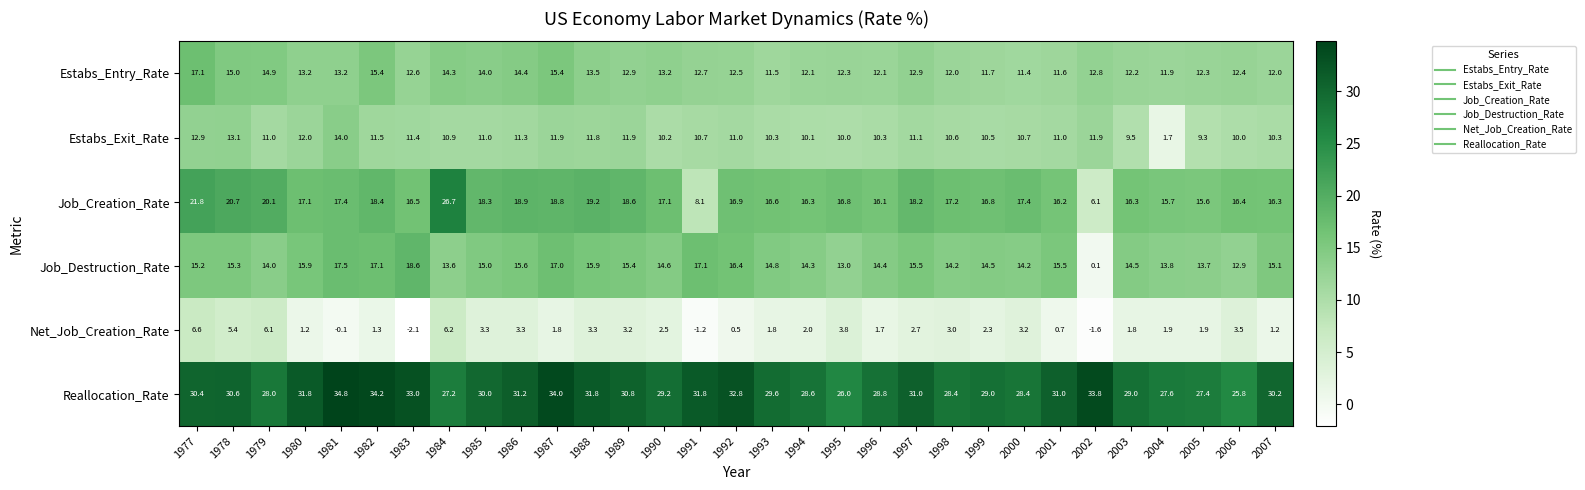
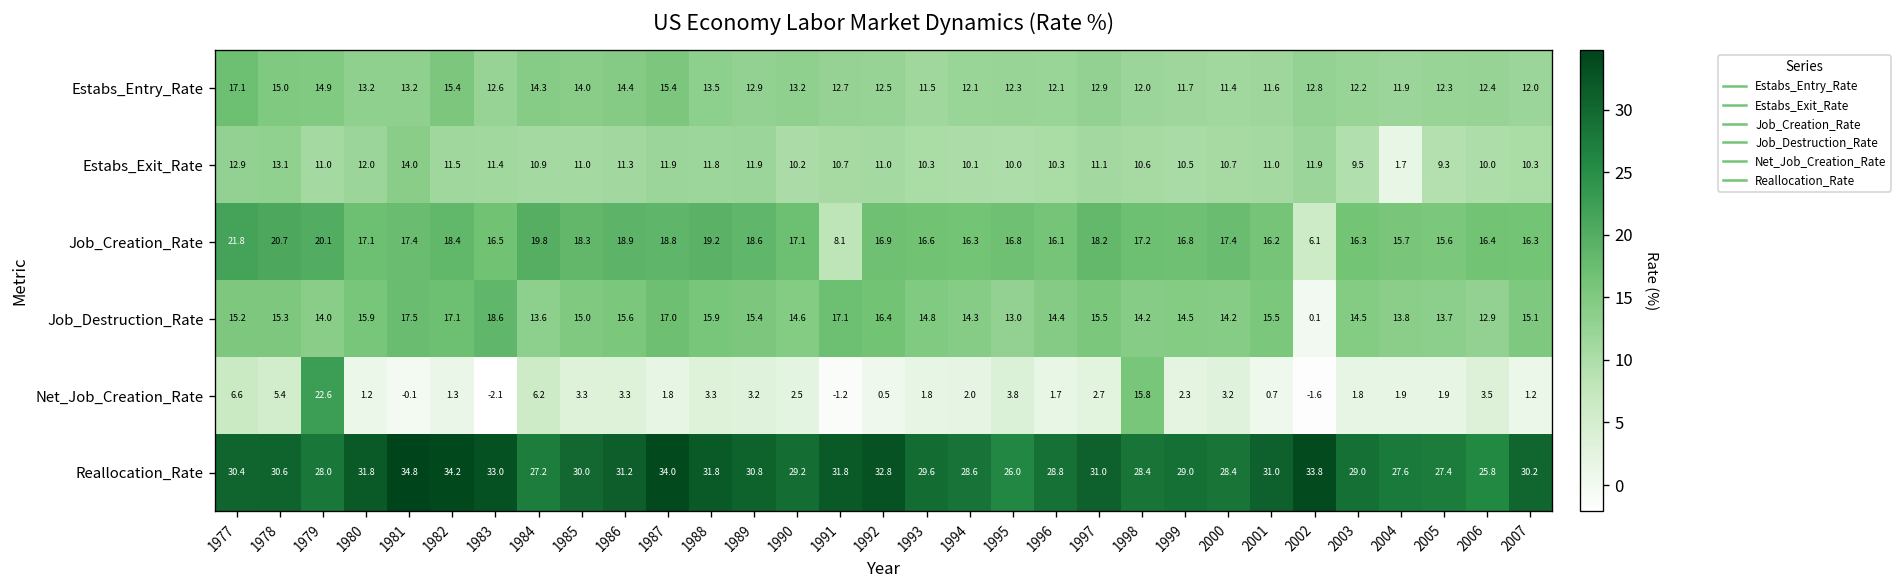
Job_Creation_Rate, 1984: 26.7 -> 19.8
Net_Job_Creation_Rate, 1979: 6.1 -> 22.6
Net_Job_Creation_Rate, 1998: 3.0 -> 15.8
